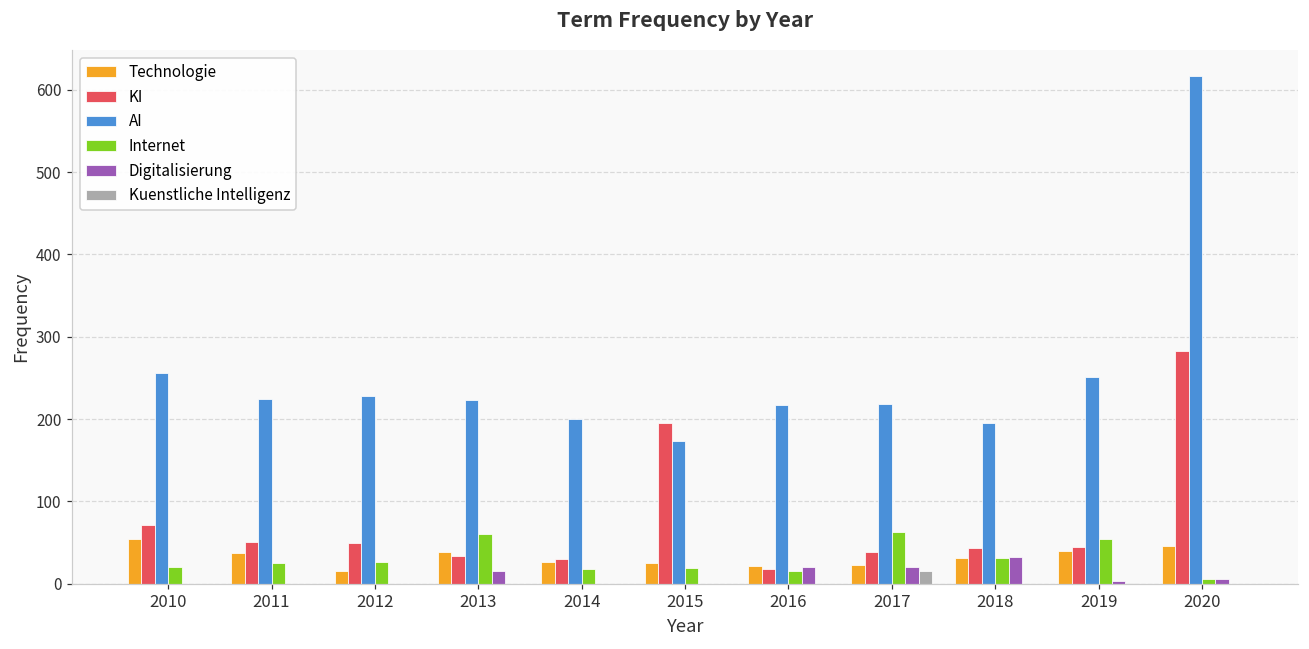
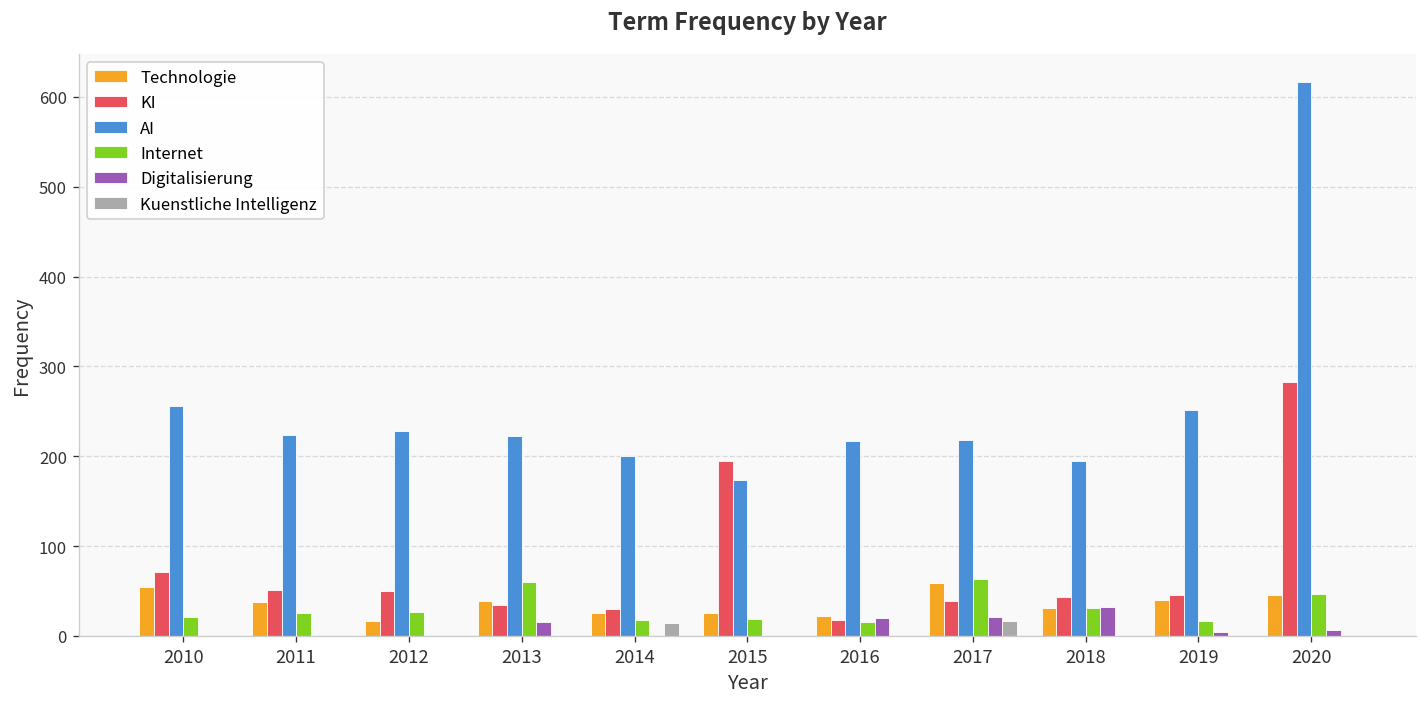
Kuenstliche Intelligenz, 2014: 0 -> 10
Technologie, 2017: 20 -> 60
Internet, 2019: 50 -> 20
Internet, 2020: 10 -> 50
